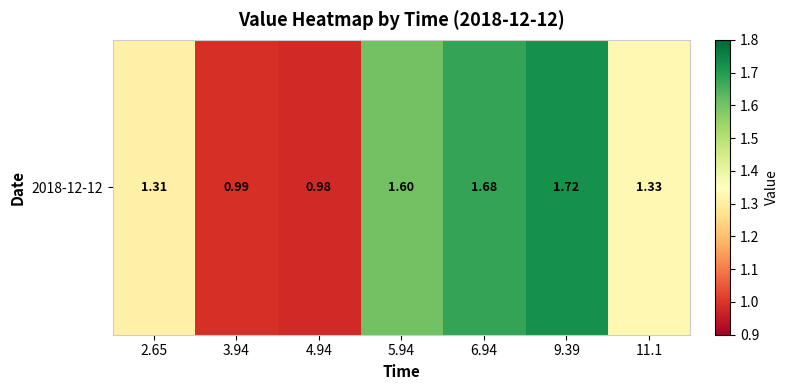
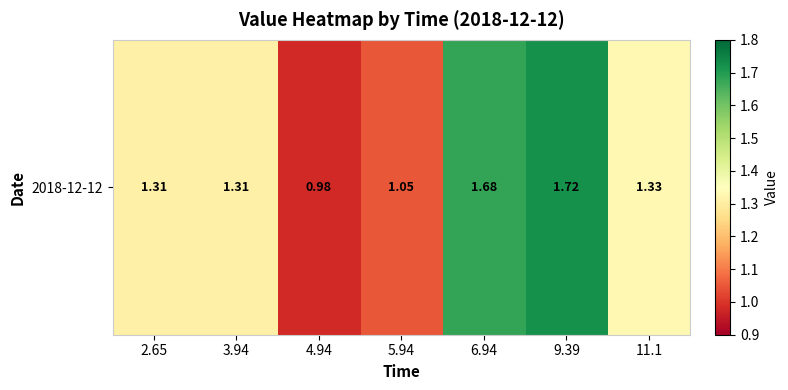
2018-12-12, 3.94: 0.99 -> 1.31
2018-12-12, 5.94: 1.60 -> 1.05
